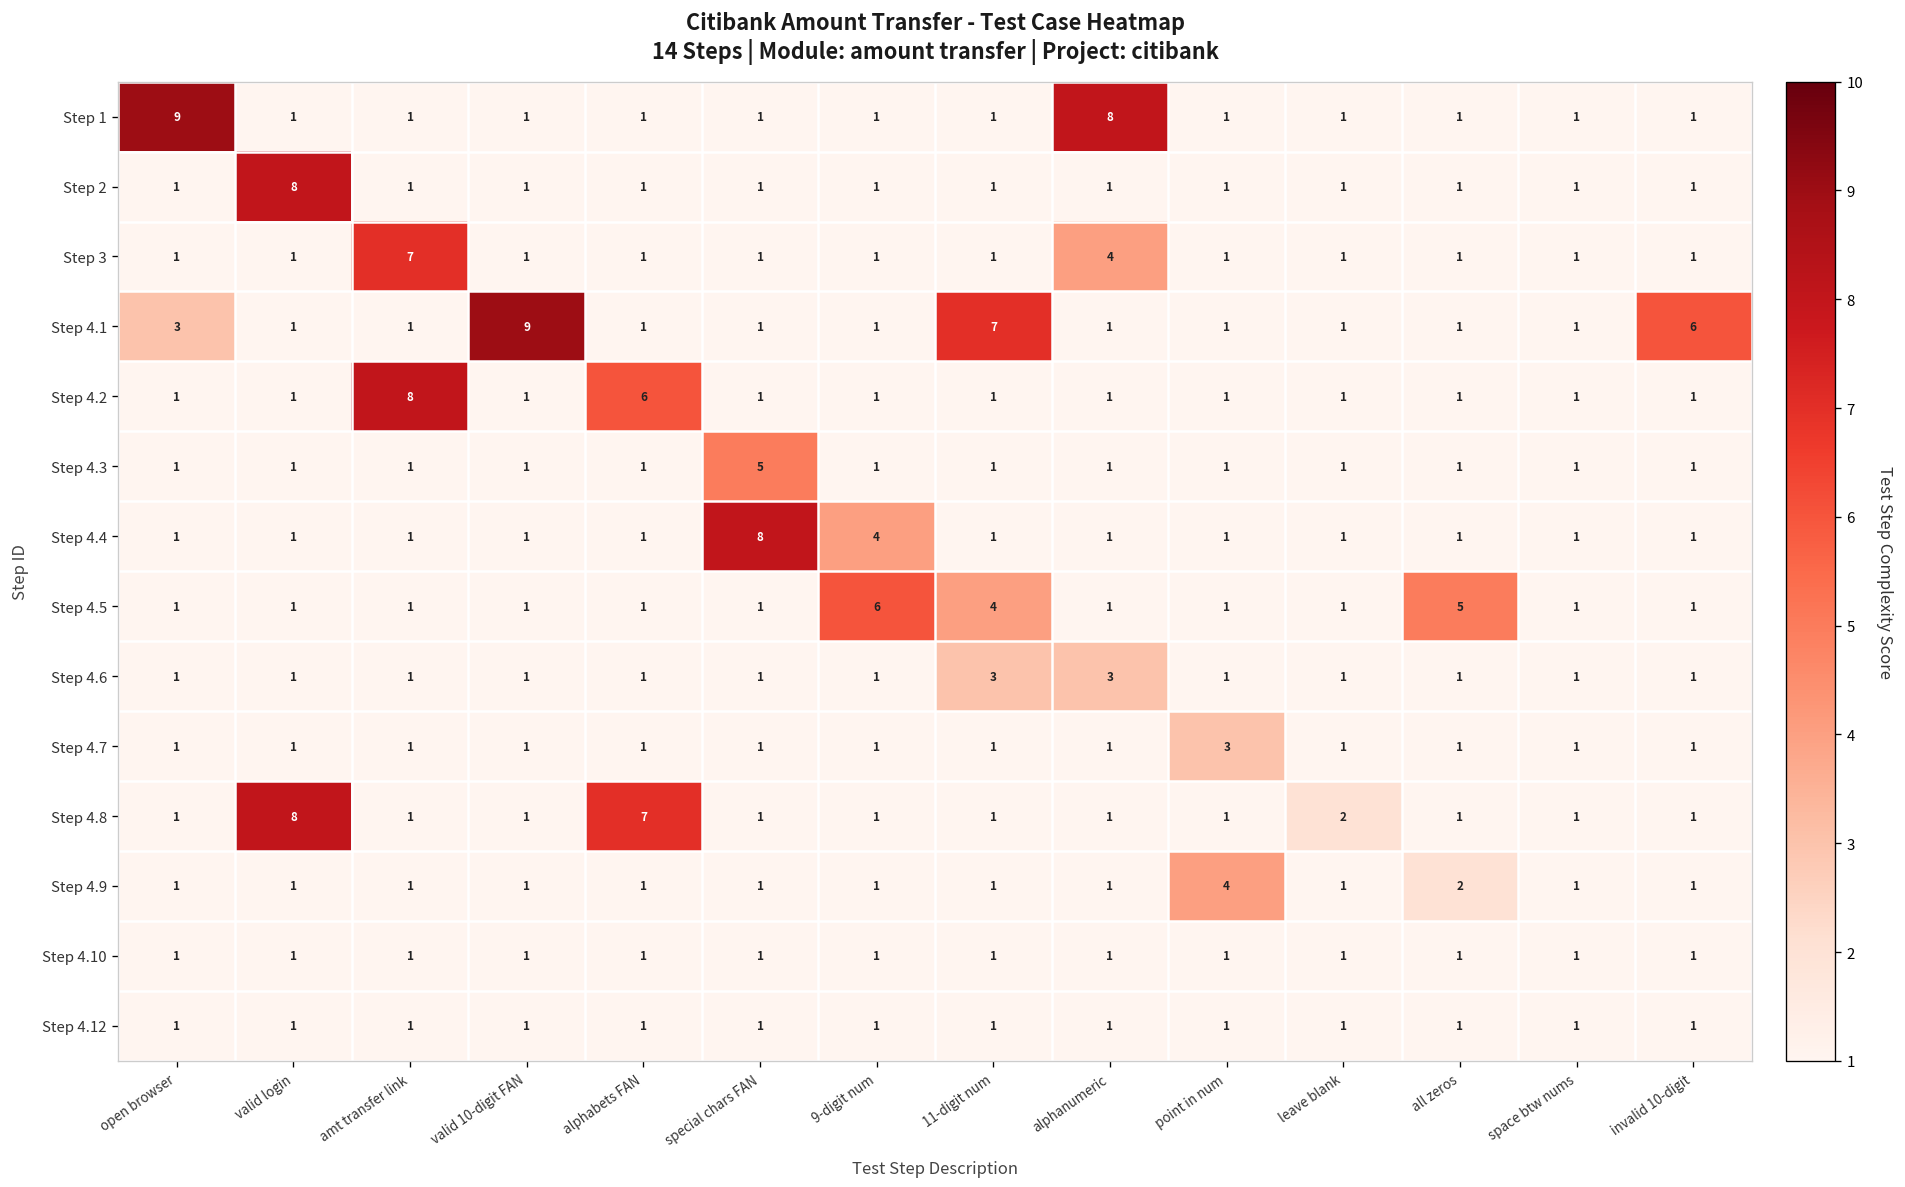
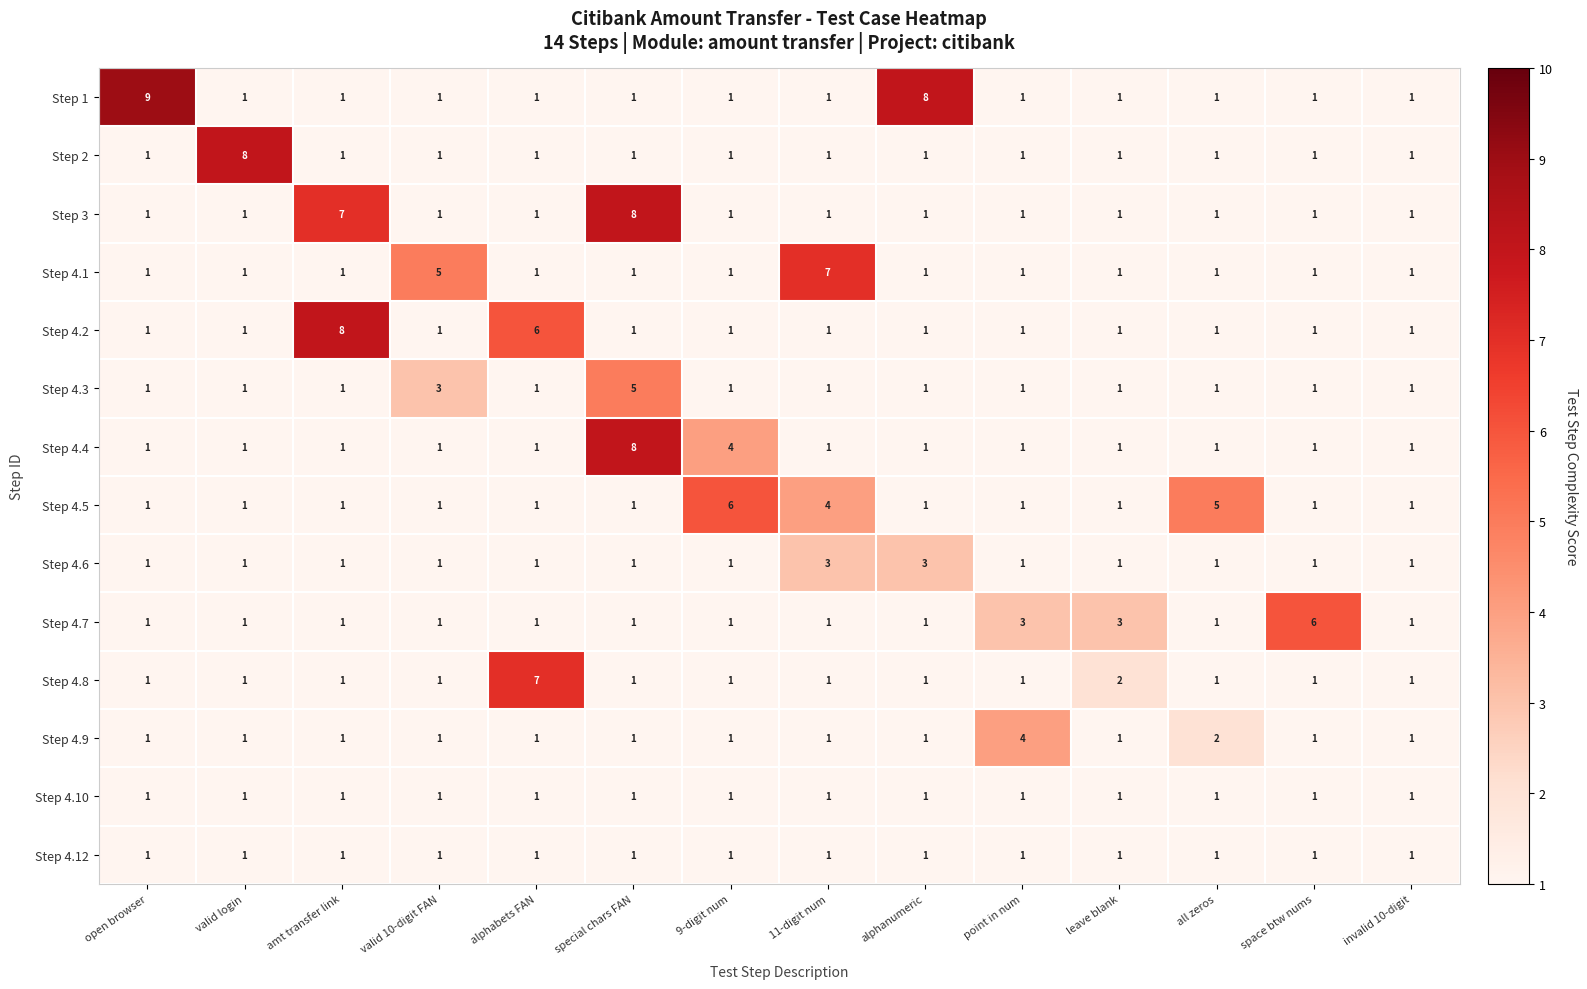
Step 3, special chars FAN: 1 -> 8
Step 3, alphanumeric: 4 -> 1
Step 4.1, open browser: 3 -> 1
Step 4.1, valid 10-digit FAN: 9 -> 5
Step 4.1, invalid 10-digit: 6 -> 1
Step 4.3, valid 10-digit FAN: 1 -> 3
Step 4.7, leave blank: 1 -> 3
Step 4.7, space btw nums: 1 -> 6
Step 4.8, valid login: 8 -> 1
